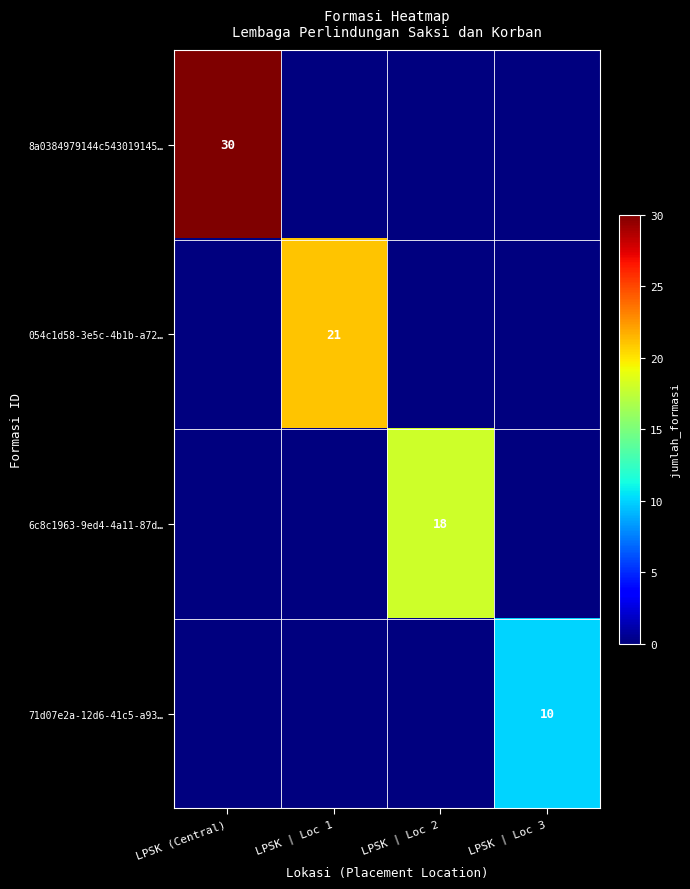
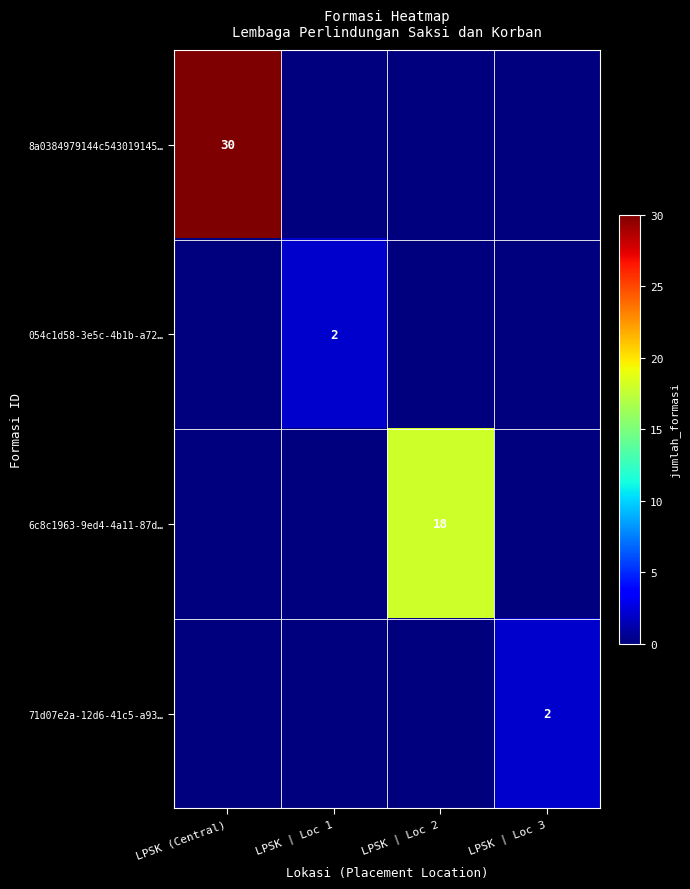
054c1d58-3e5c-4b1b-a72…, LPSK | Loc 1: 21 -> 2
71d07e2a-12d6-41c5-a93…, LPSK | Loc 3: 10 -> 2
